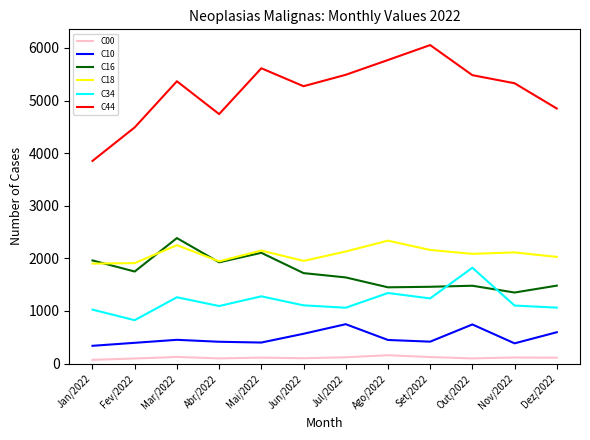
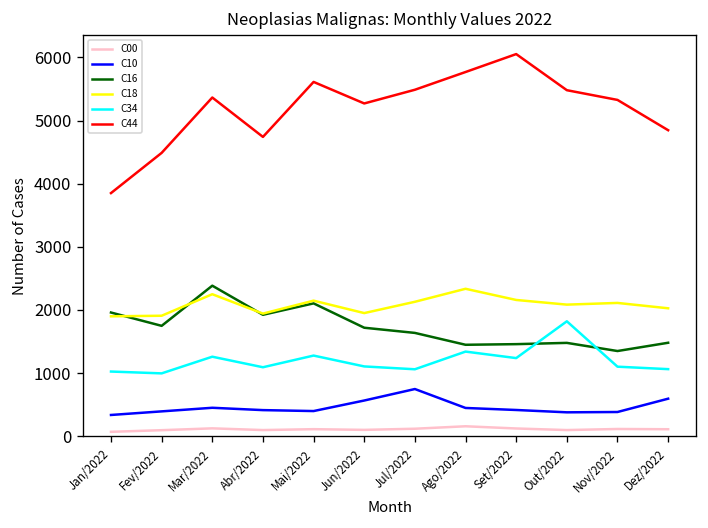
C34, Fev/2022: 800 -> 1000
C10, Out/2022: 700 -> 400
